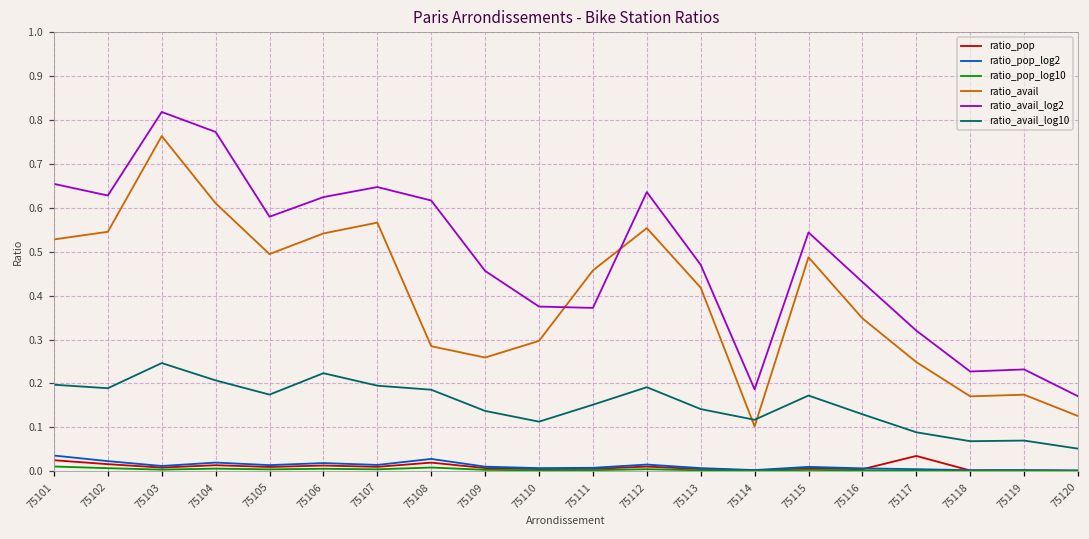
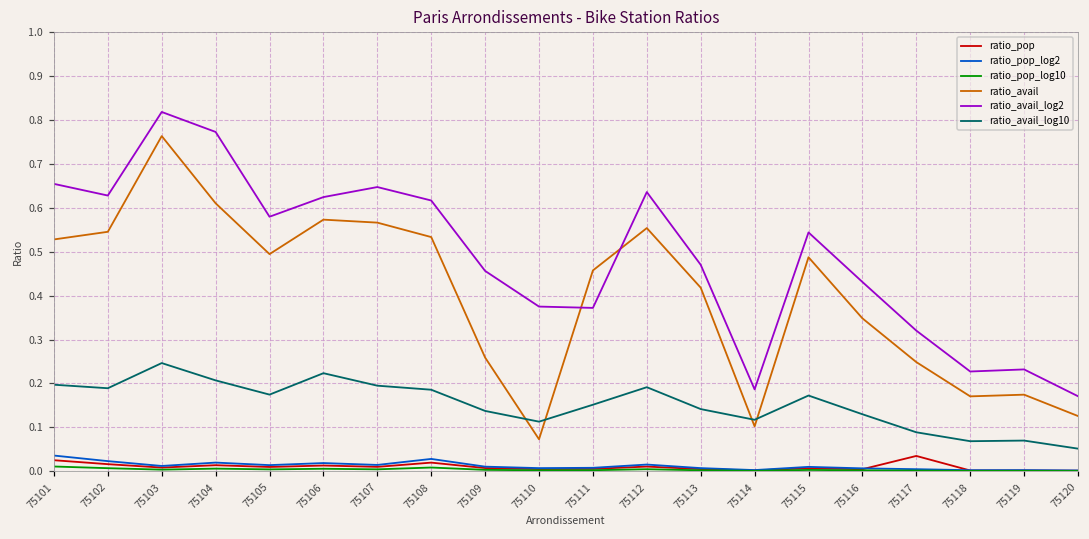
ratio_avail, 75106: 0.54 -> 0.57
ratio_avail, 75108: 0.28 -> 0.53
ratio_avail, 75110: 0.30 -> 0.07
